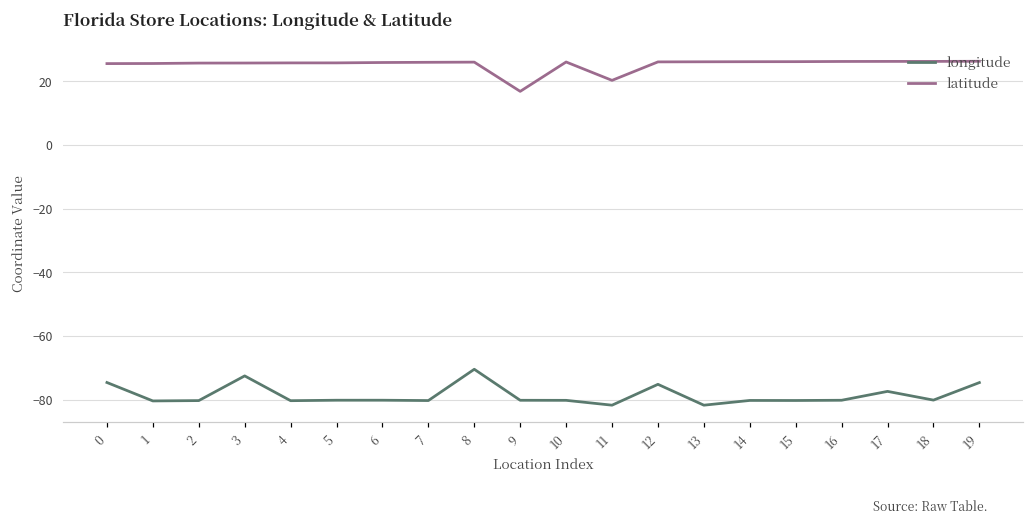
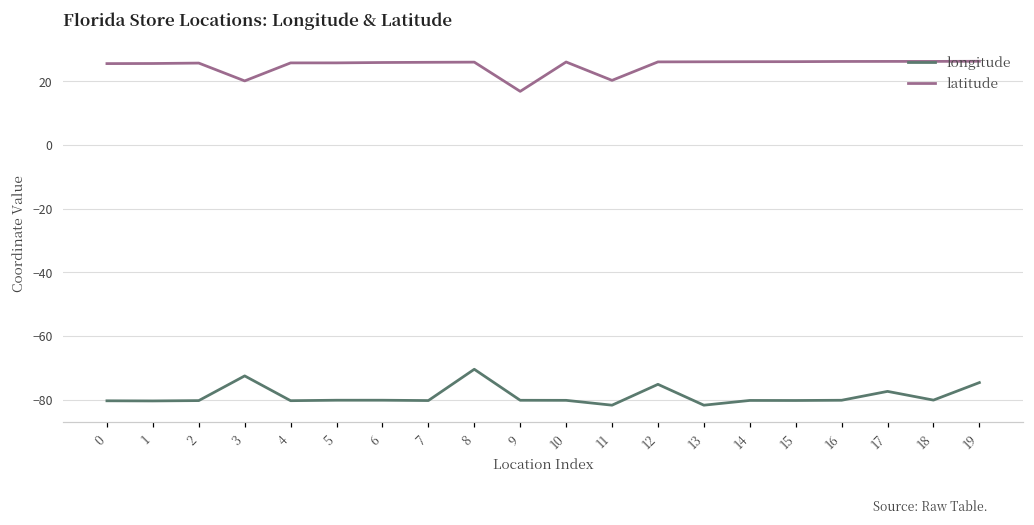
longitude, 0: -75 -> -80
latitude, 3: 26 -> 20
